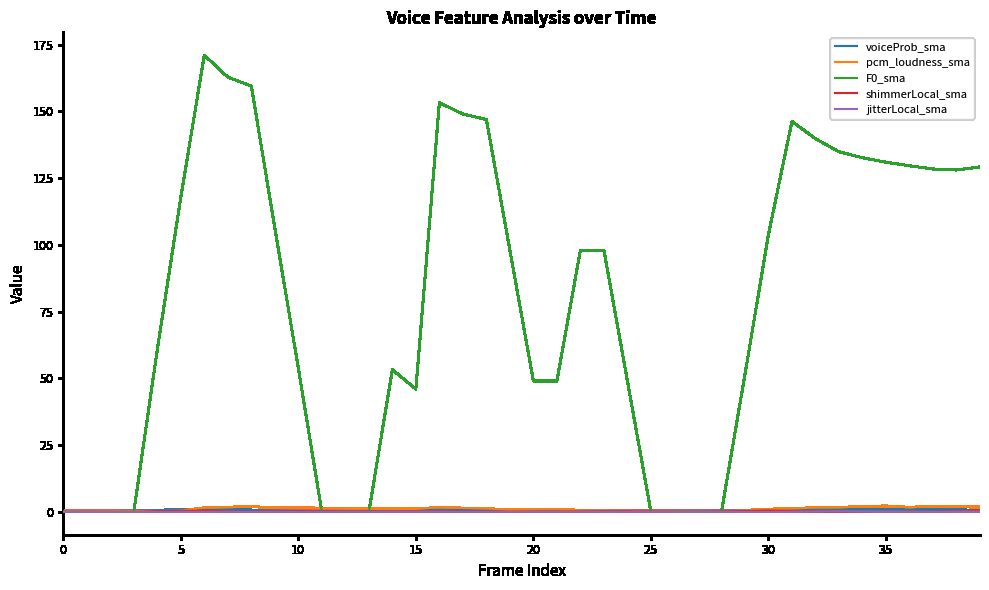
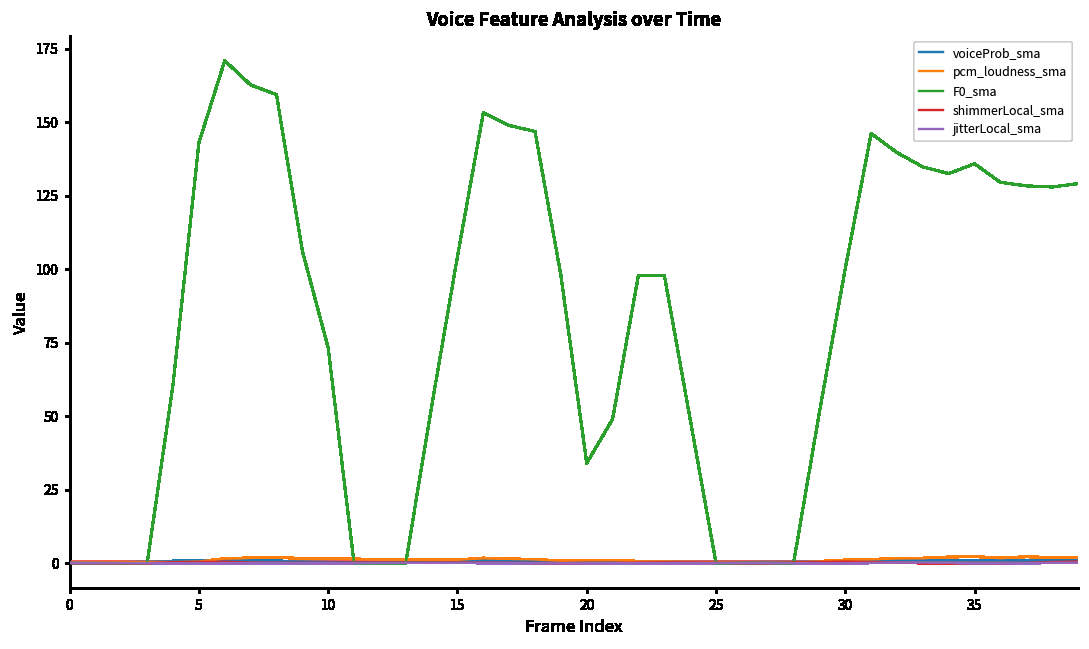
F0_sma, 5: 118 -> 143
F0_sma, 10: 54 -> 73
F0_sma, 15: 46 -> 104
F0_sma, 20: 49 -> 34
F0_sma, 30: 104 -> 100
F0_sma, 35: 131 -> 136
